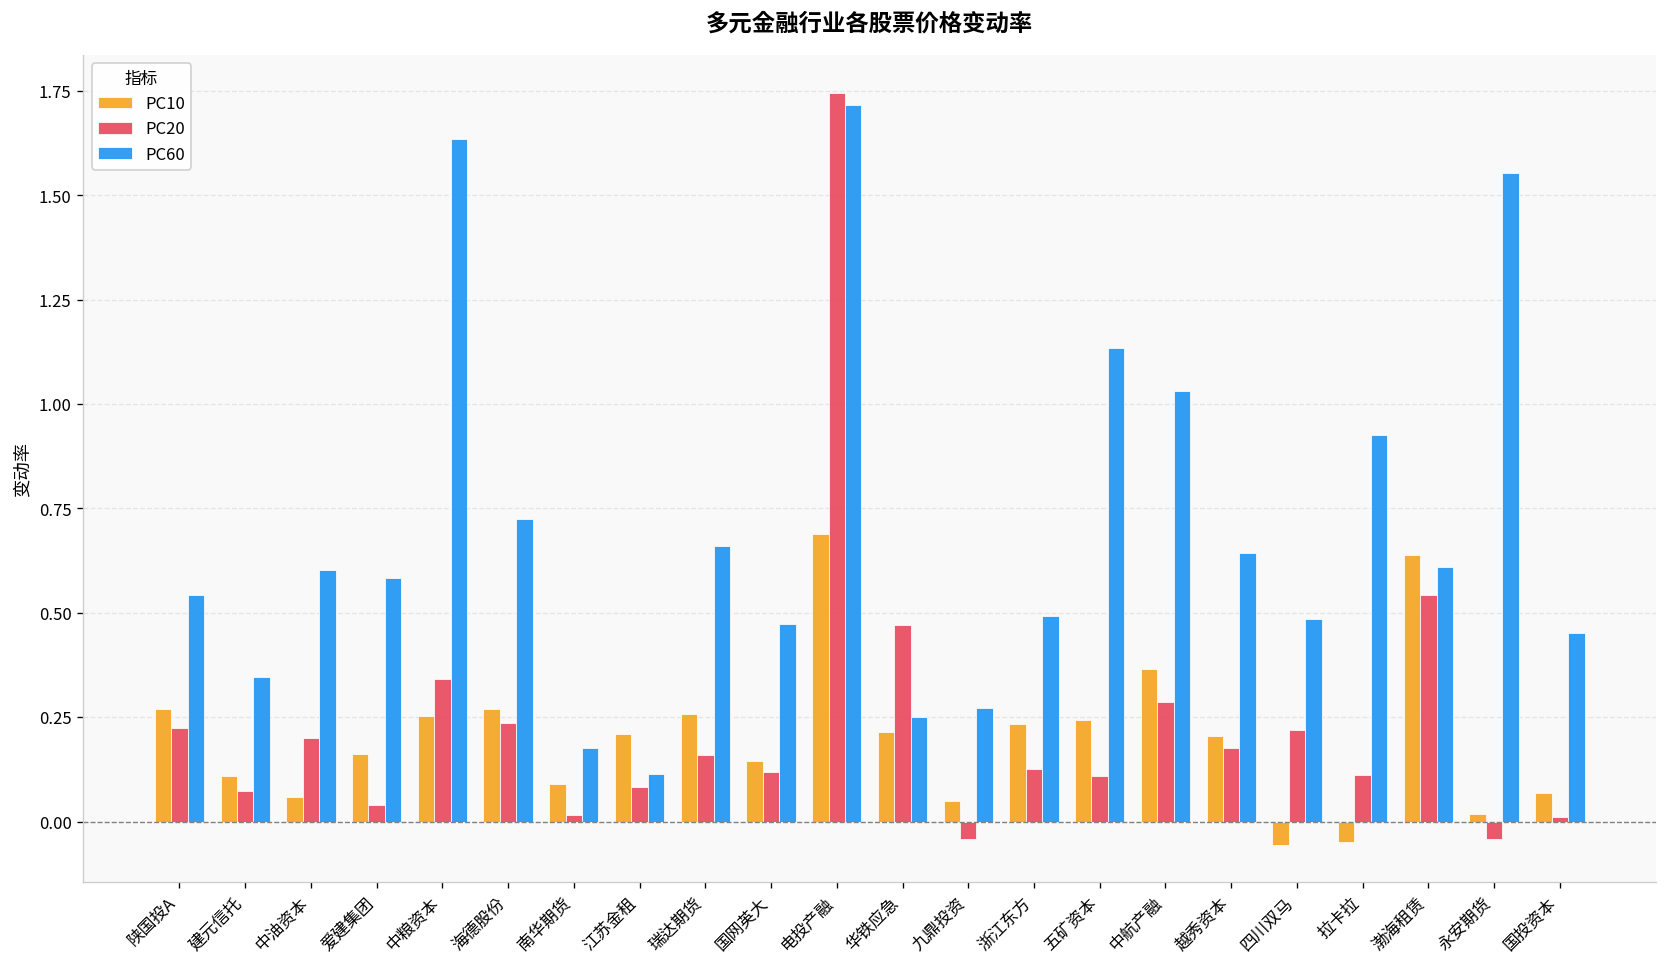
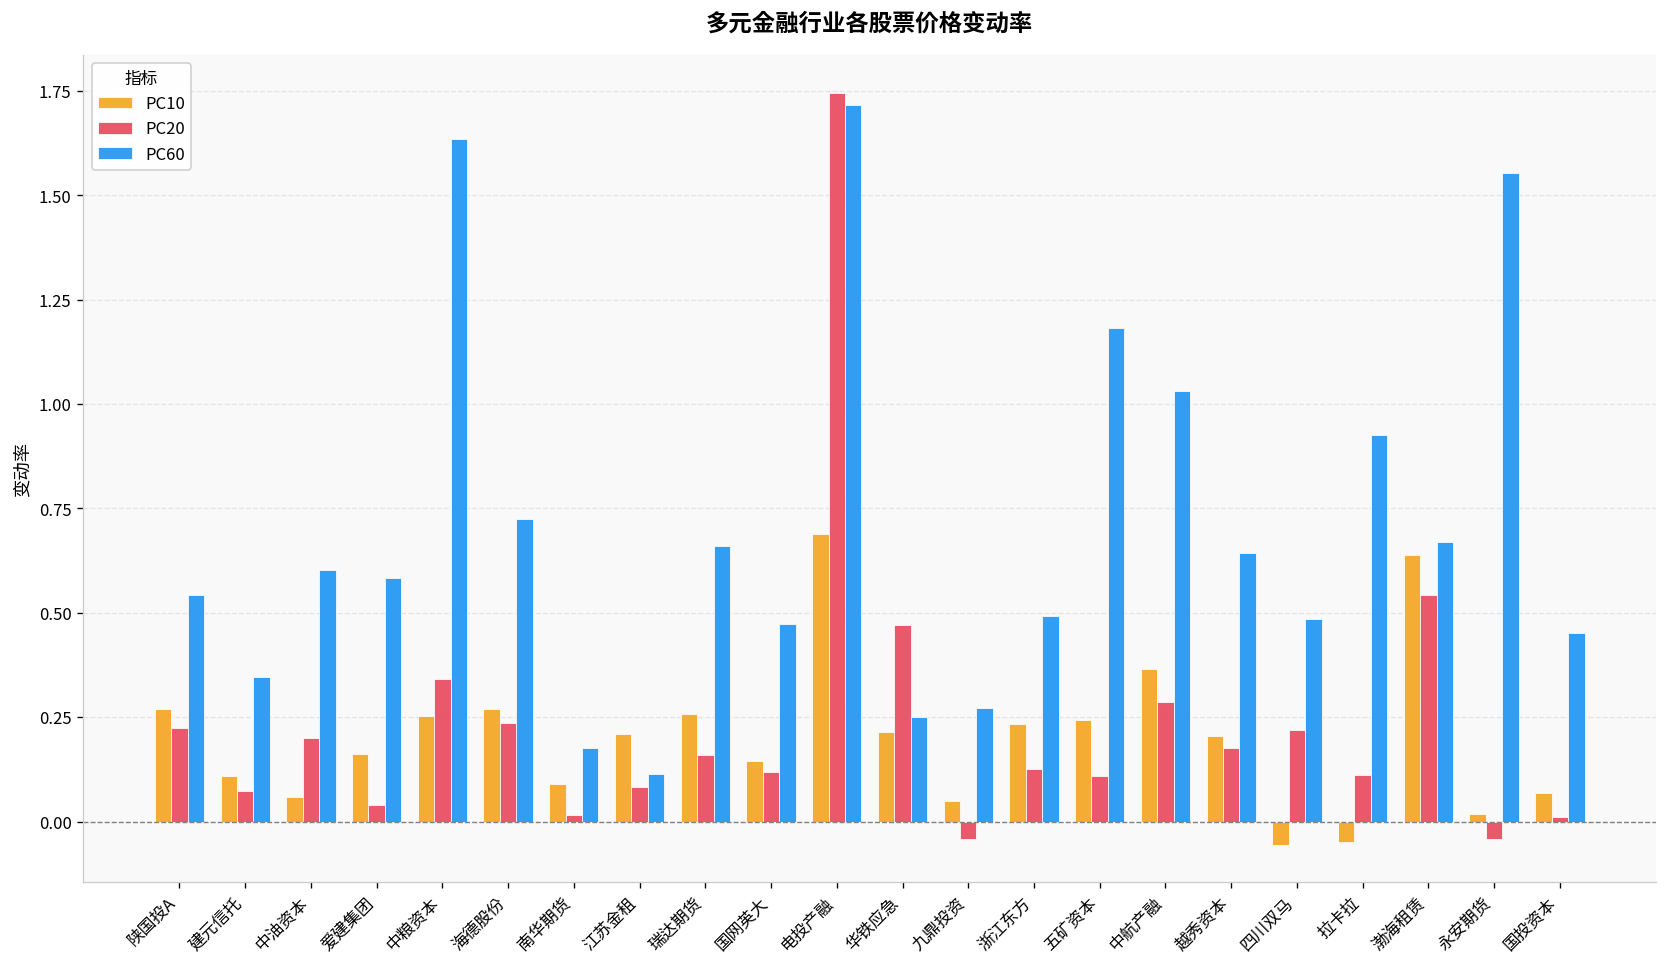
PC60, 五矿资本: 1.13 -> 1.18
PC60, 渤海租赁: 0.61 -> 0.67
